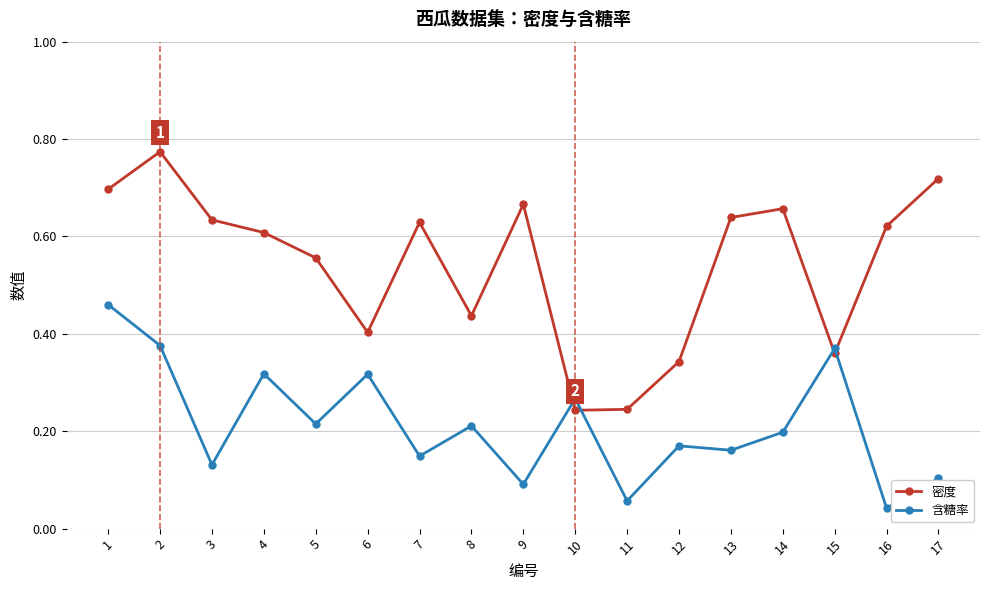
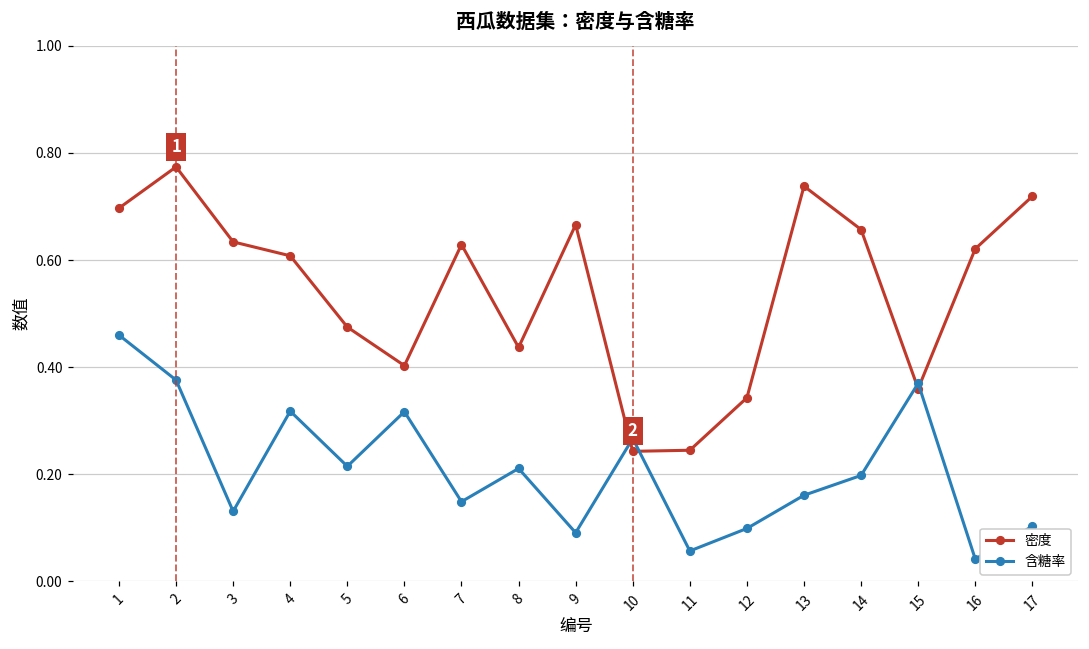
密度, 5: 0.56 -> 0.48
含糖率, 12: 0.17 -> 0.10
密度, 13: 0.64 -> 0.74
